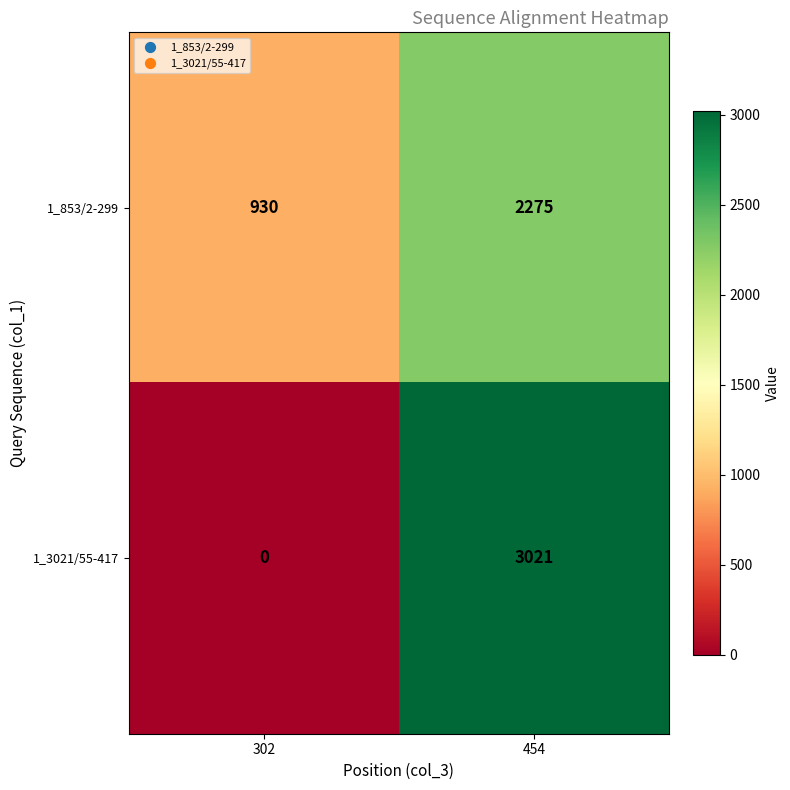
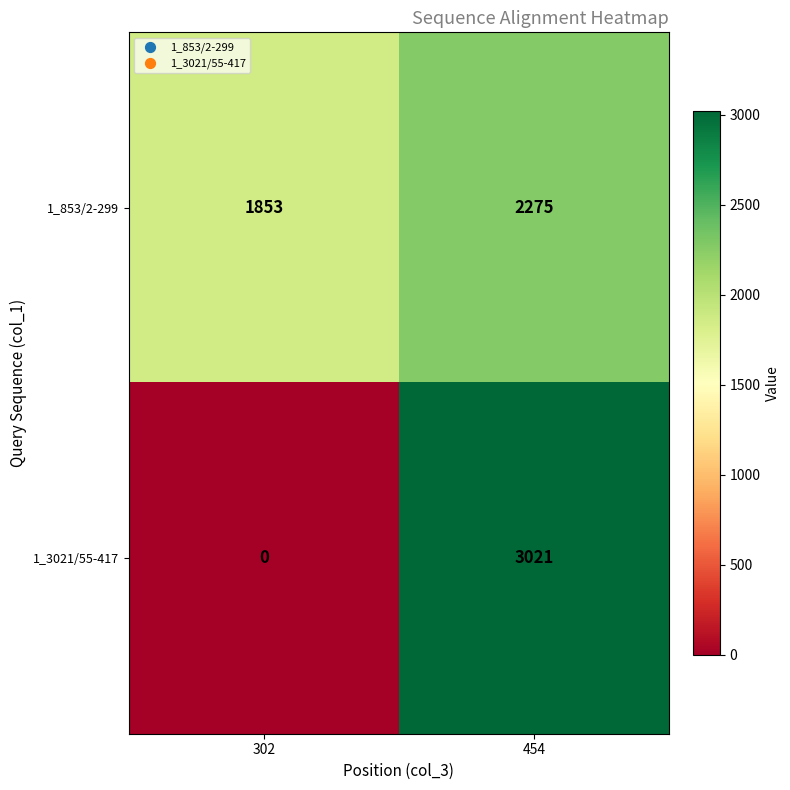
1_853/2-299, 302: 930 -> 1853
